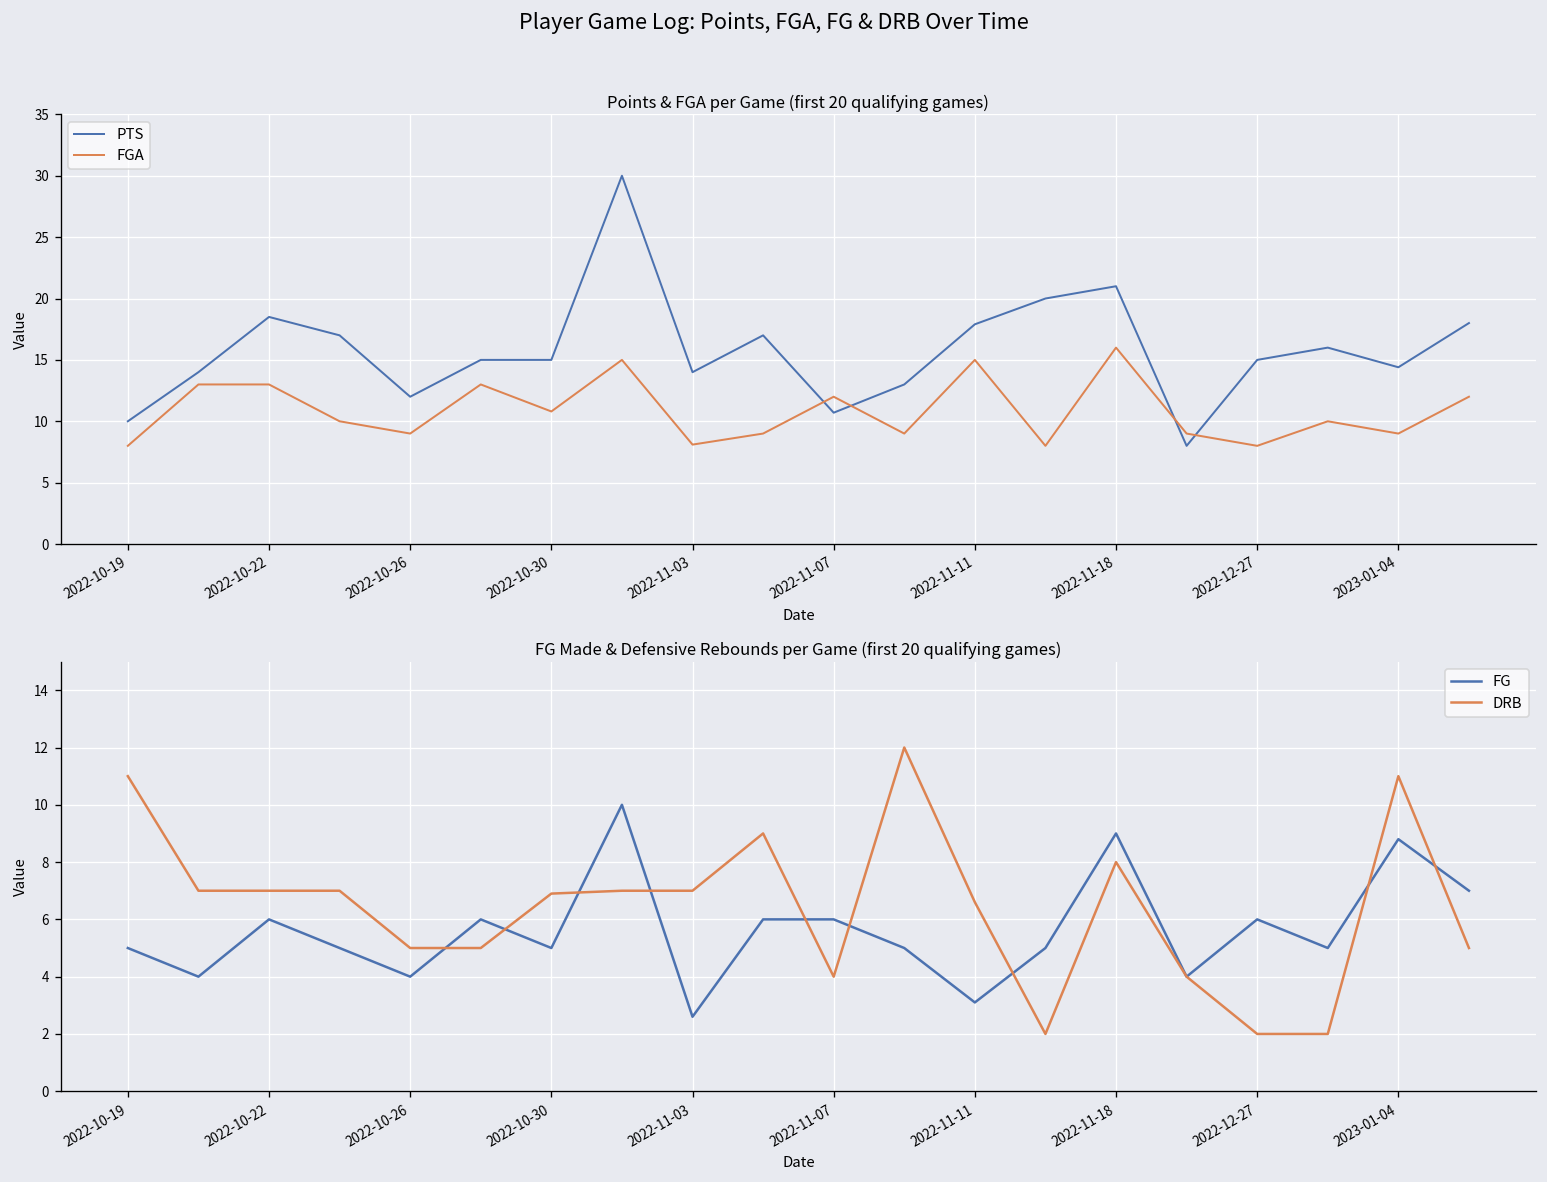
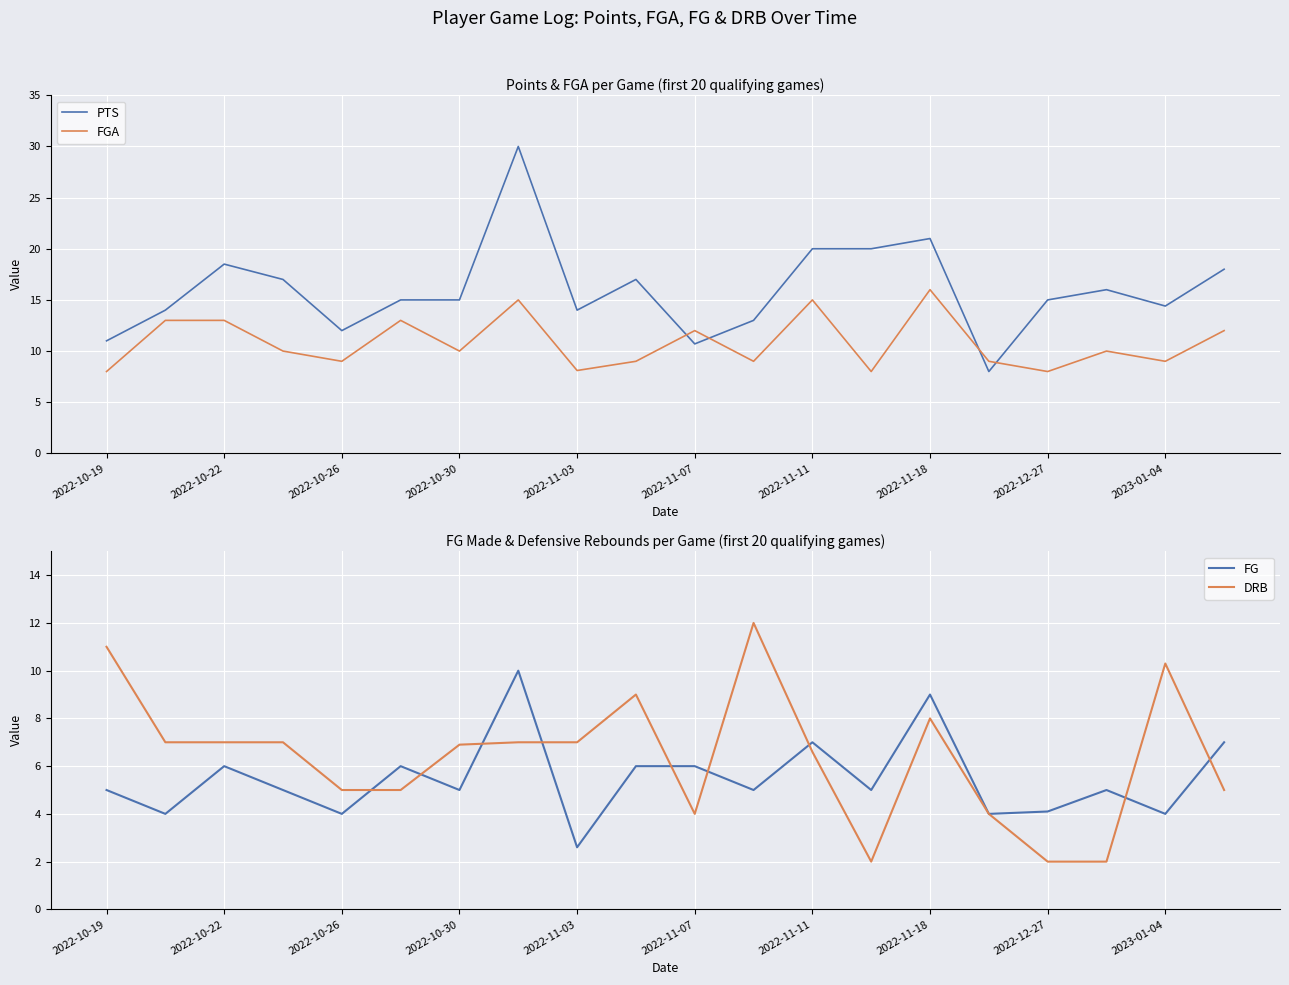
Points & FGA per Game (first 20 qualifying games), PTS, 2022-10-19: 10 -> 11
Points & FGA per Game (first 20 qualifying games), FGA, 2022-10-30: 10.8 -> 10.0
Points & FGA per Game (first 20 qualifying games), PTS, 2022-11-11: 17.9 -> 20.0
FG Made & Defensive Rebounds per Game (first 20 qualifying games), FG, 2022-11-11: 3.1 -> 7.0
FG Made & Defensive Rebounds per Game (first 20 qualifying games), FG, 2022-12-27: 6.0 -> 4.1
FG Made & Defensive Rebounds per Game (first 20 qualifying games), FG, 2023-01-04: 8.8 -> 4.0
FG Made & Defensive Rebounds per Game (first 20 qualifying games), DRB, 2023-01-04: 11.0 -> 10.3
